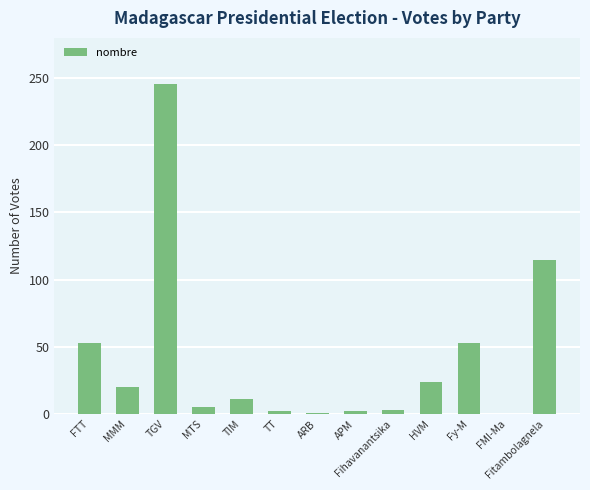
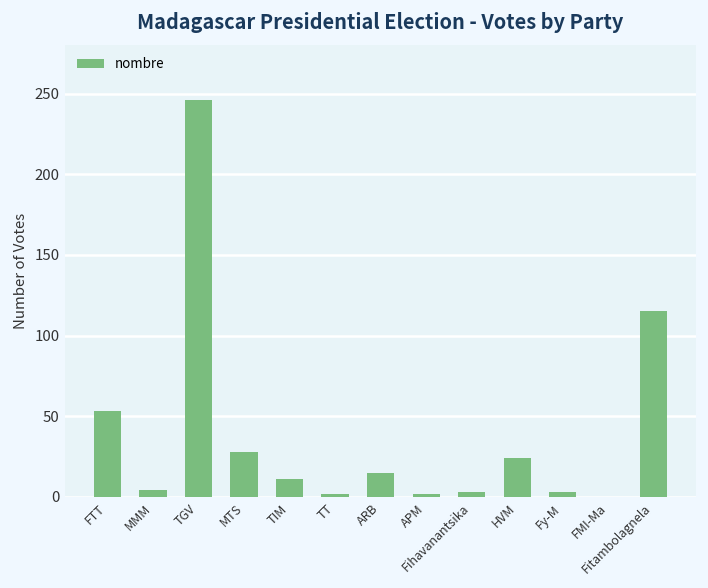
MMM: 20 -> 4
MTS: 5 -> 28
ARB: 1 -> 15
Fy-M: 53 -> 3
